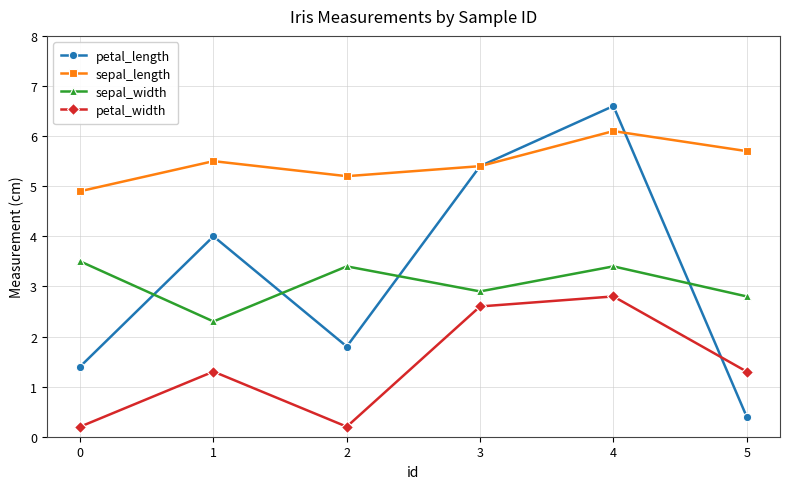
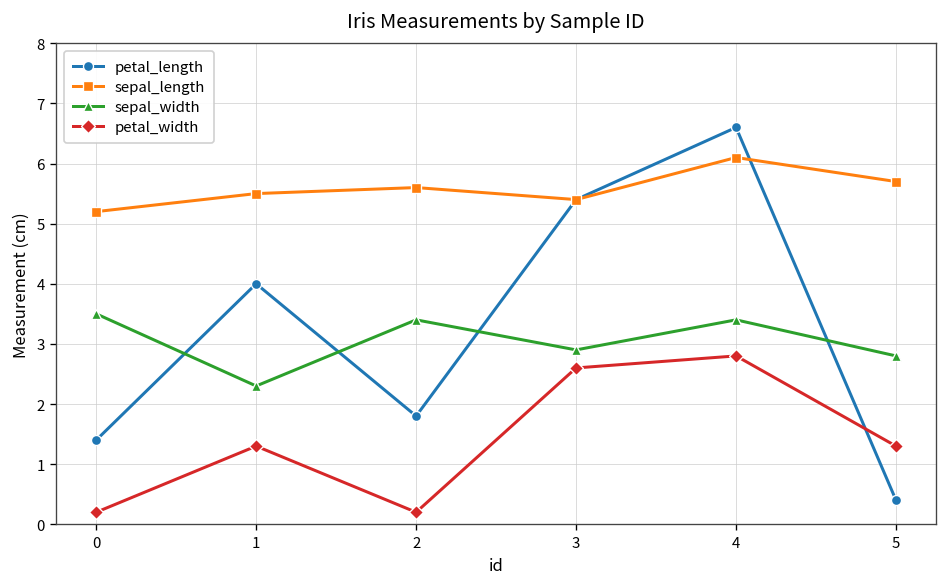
sepal_length, 0: 4.9 -> 5.2
sepal_length, 2: 5.2 -> 5.6
